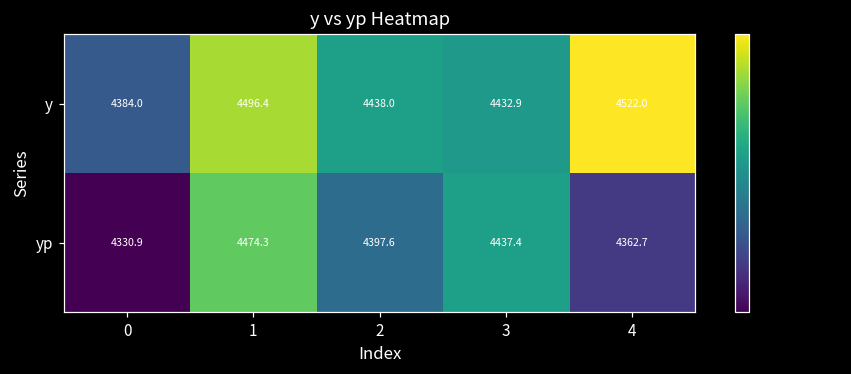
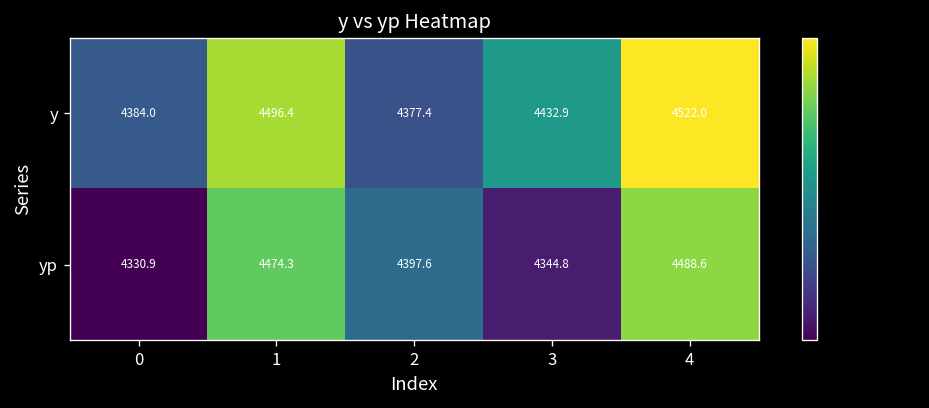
y, 2: 4438.0 -> 4377.4
yp, 3: 4437.4 -> 4344.8
yp, 4: 4362.7 -> 4488.6
